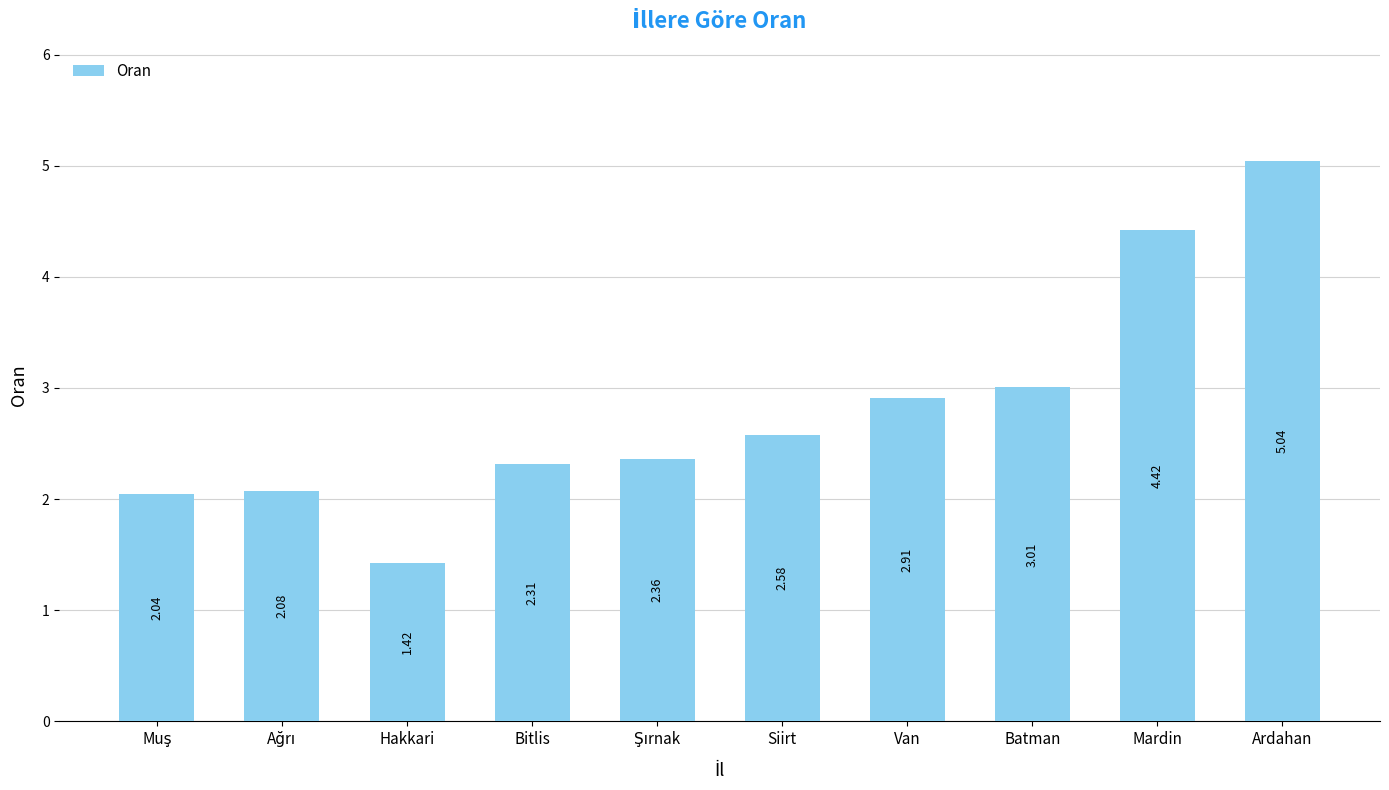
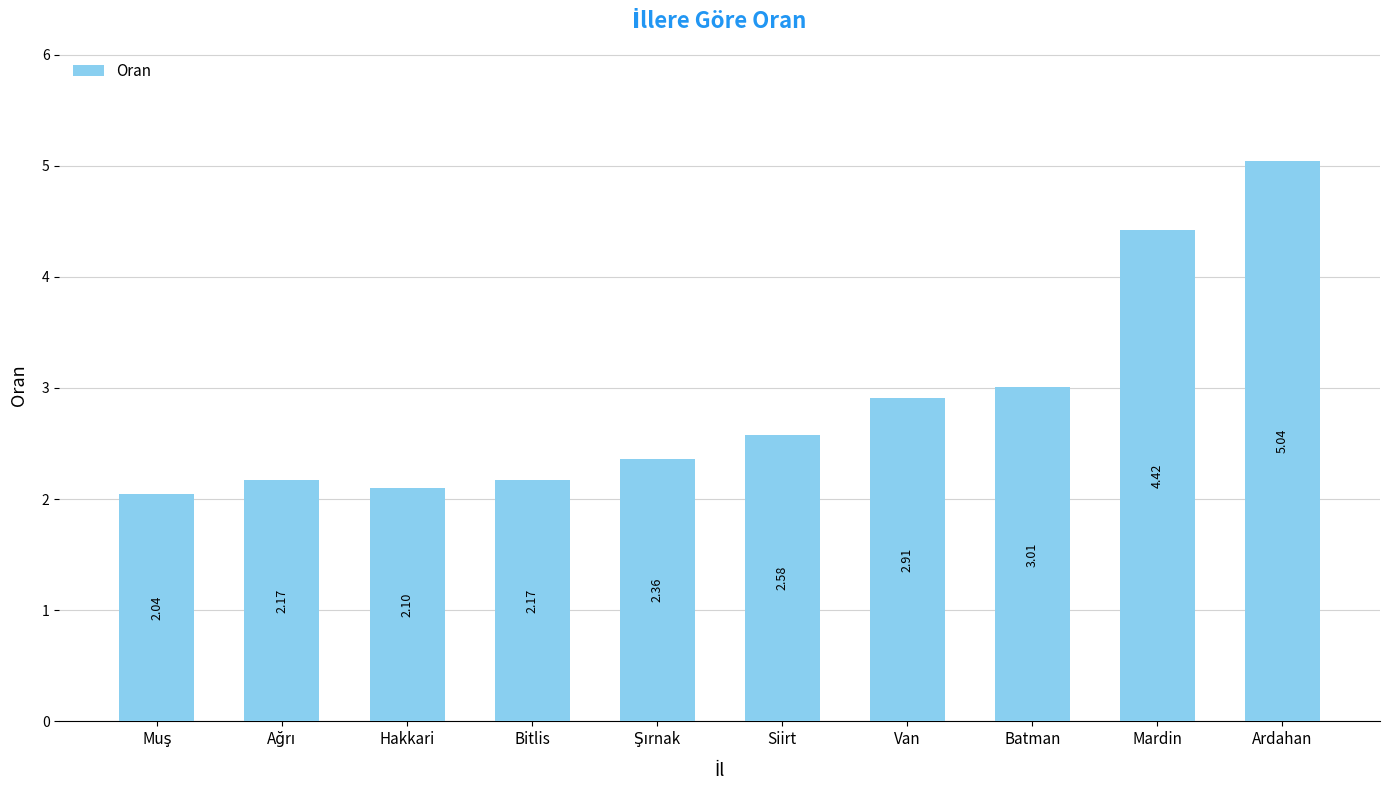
Ağrı: 2.08 -> 2.17
Hakkari: 1.42 -> 2.10
Bitlis: 2.31 -> 2.17
